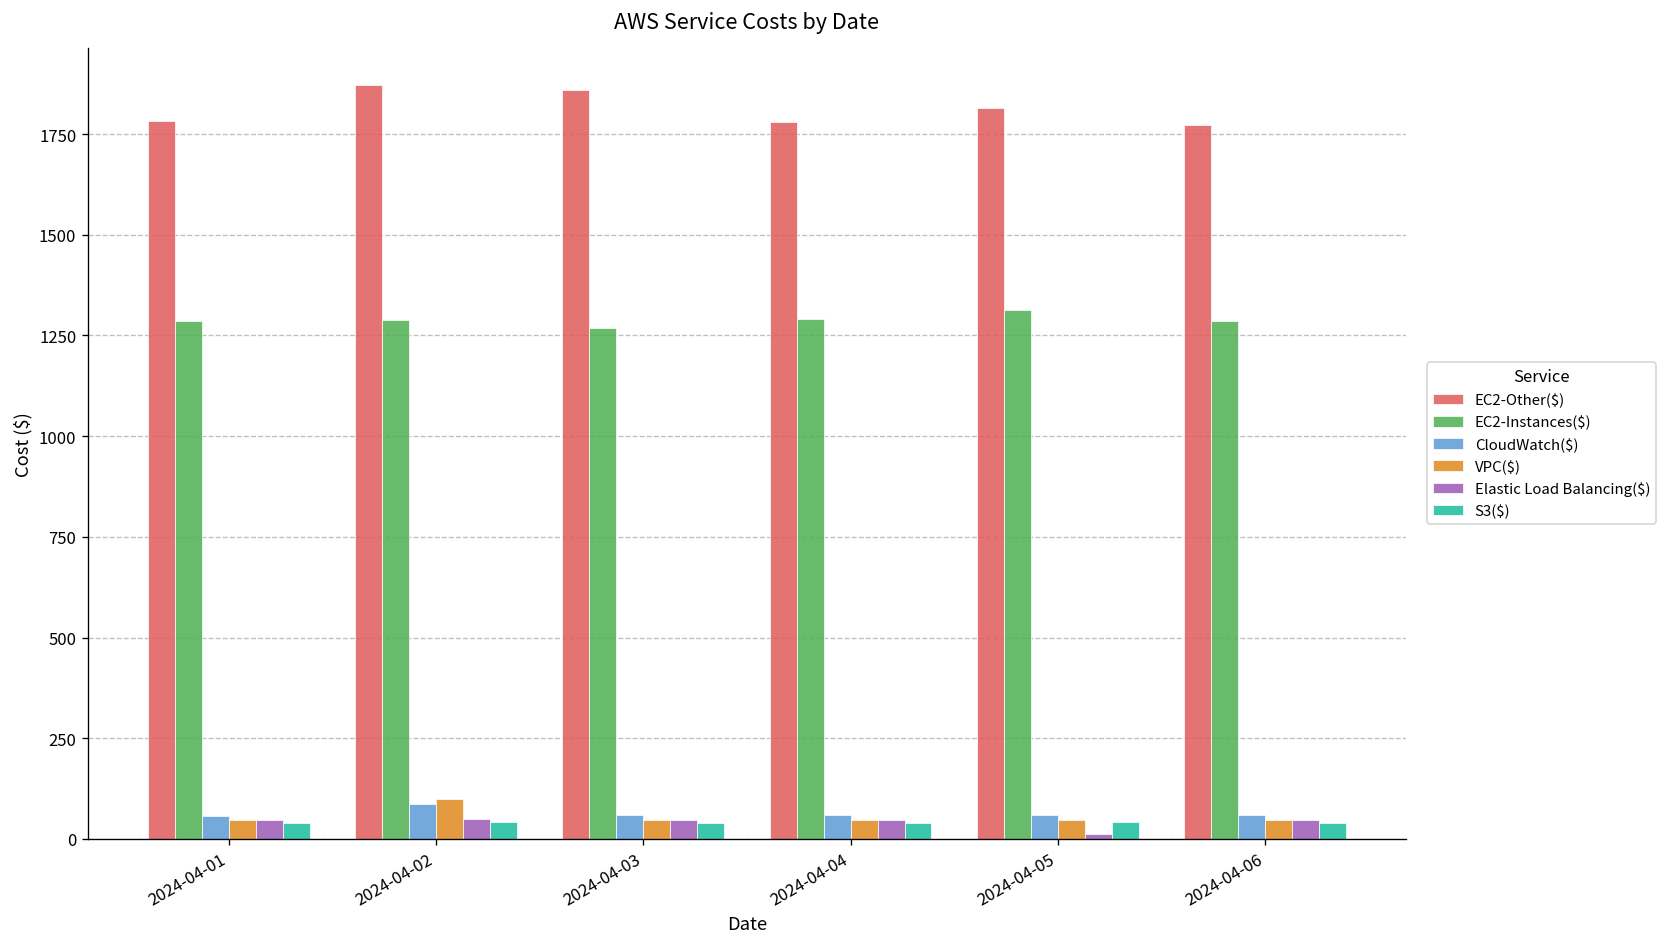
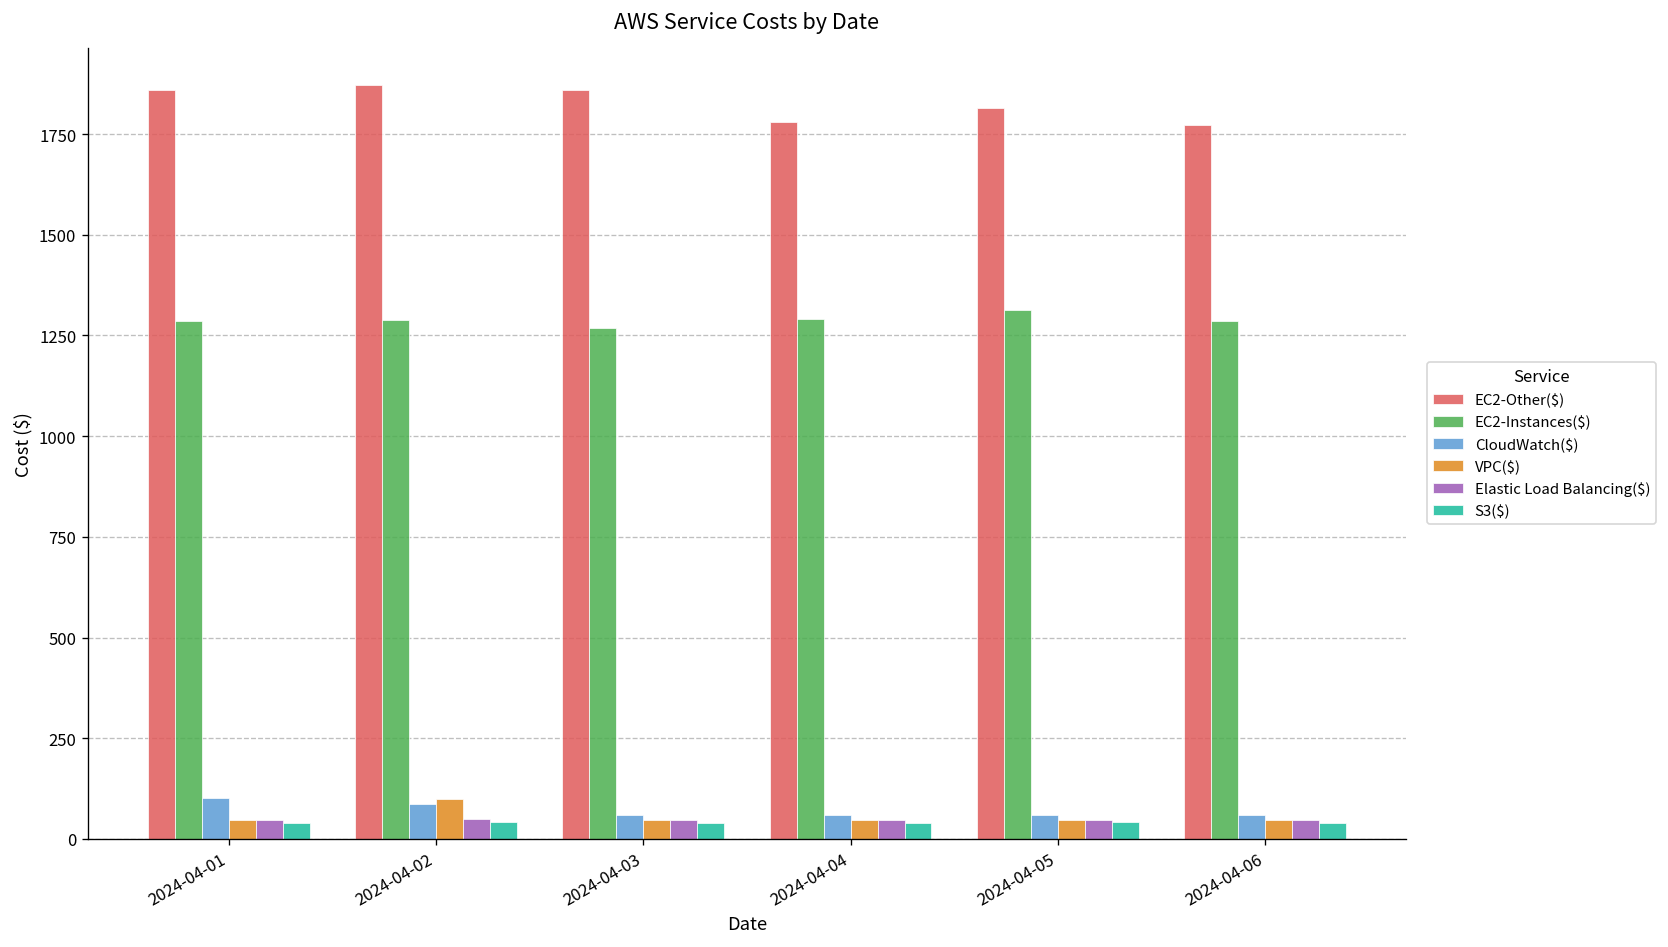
EC2-Other($), 2024-04-01: 1780 -> 1860
CloudWatch($), 2024-04-01: 60 -> 100
Elastic Load Balancing($), 2024-04-05: 10 -> 50
